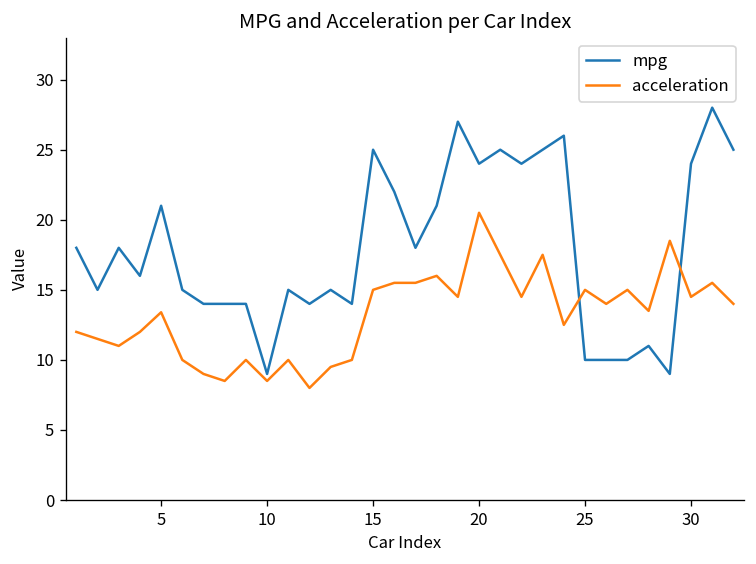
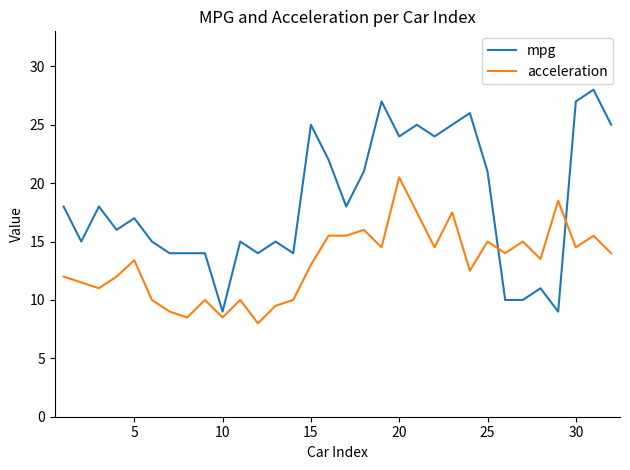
mpg, 5: 21 -> 17
acceleration, 15: 15 -> 13
mpg, 25: 10 -> 21
mpg, 30: 24 -> 27
